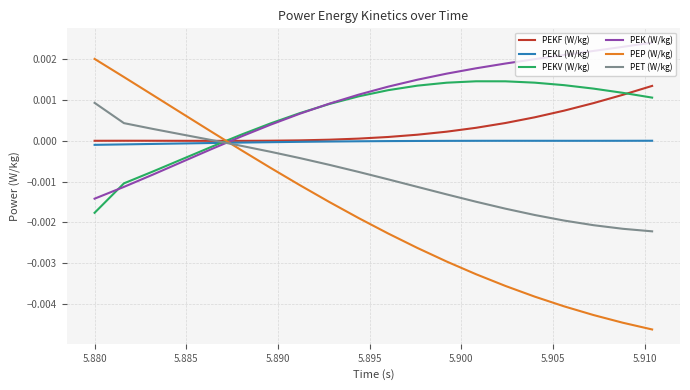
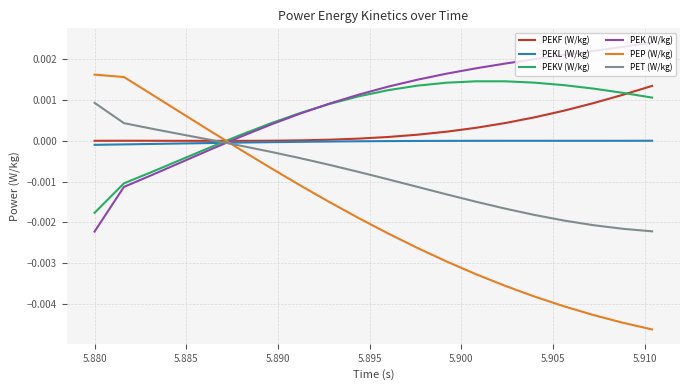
PEK (W/kg), 5.880: -0.0014 -> -0.0022
PEP (W/kg), 5.880: 0.0020 -> 0.0016
